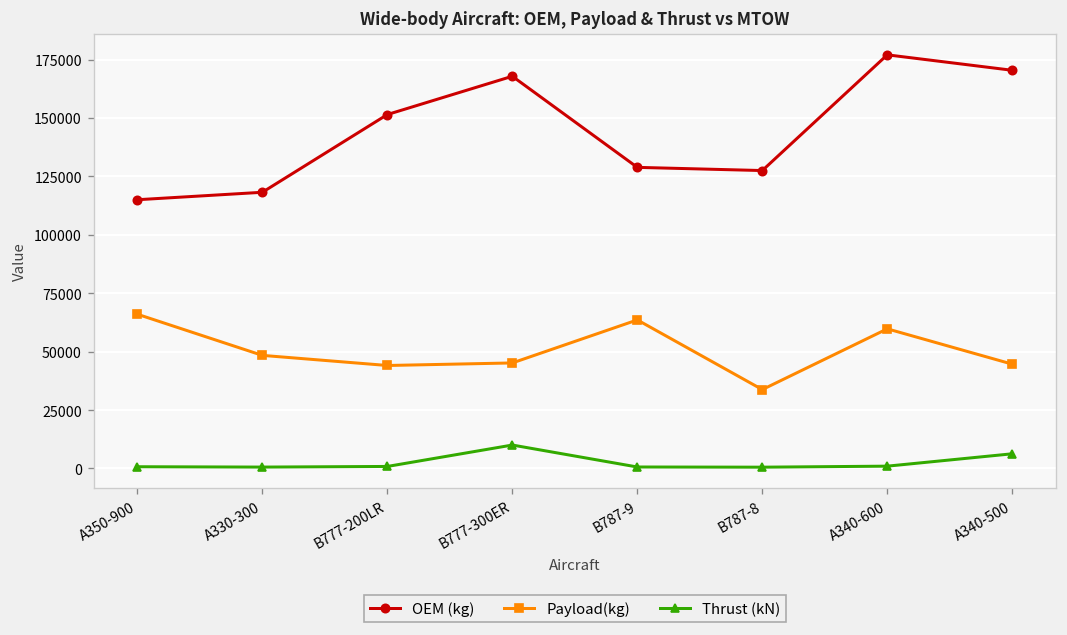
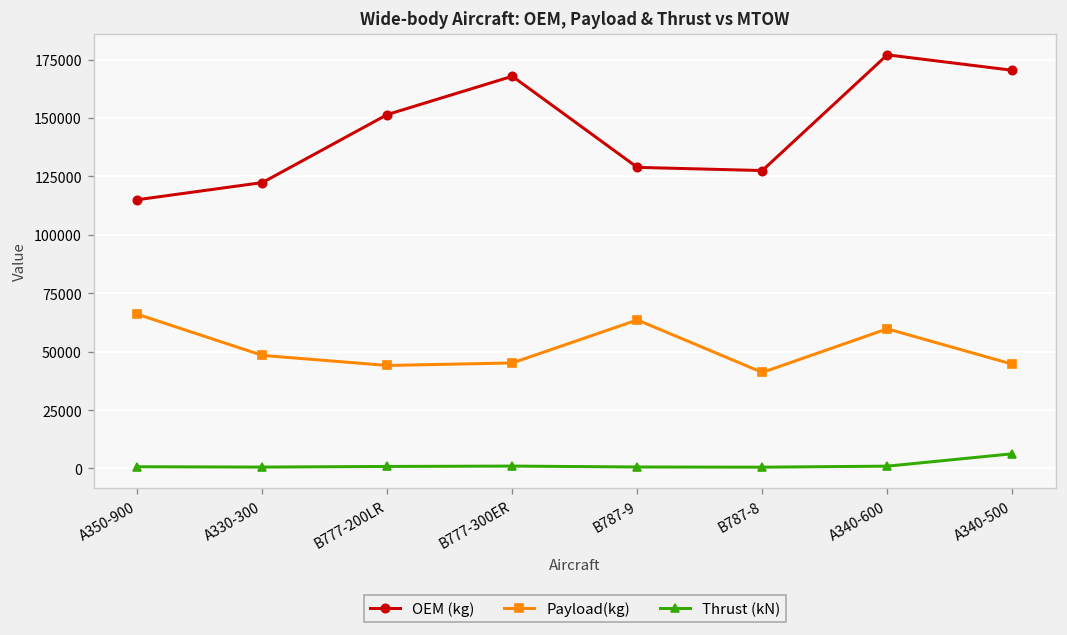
OEM (kg), A330-300: 118000 -> 122000
Thrust (kN), B777-300ER: 10000 -> 1000
Payload(kg), B787-8: 34000 -> 41000
